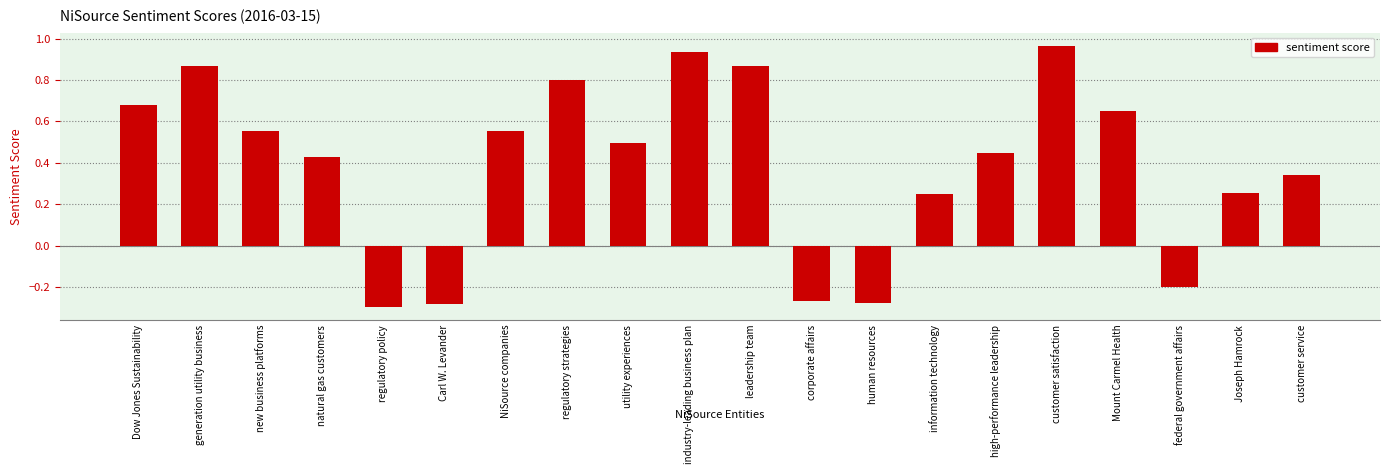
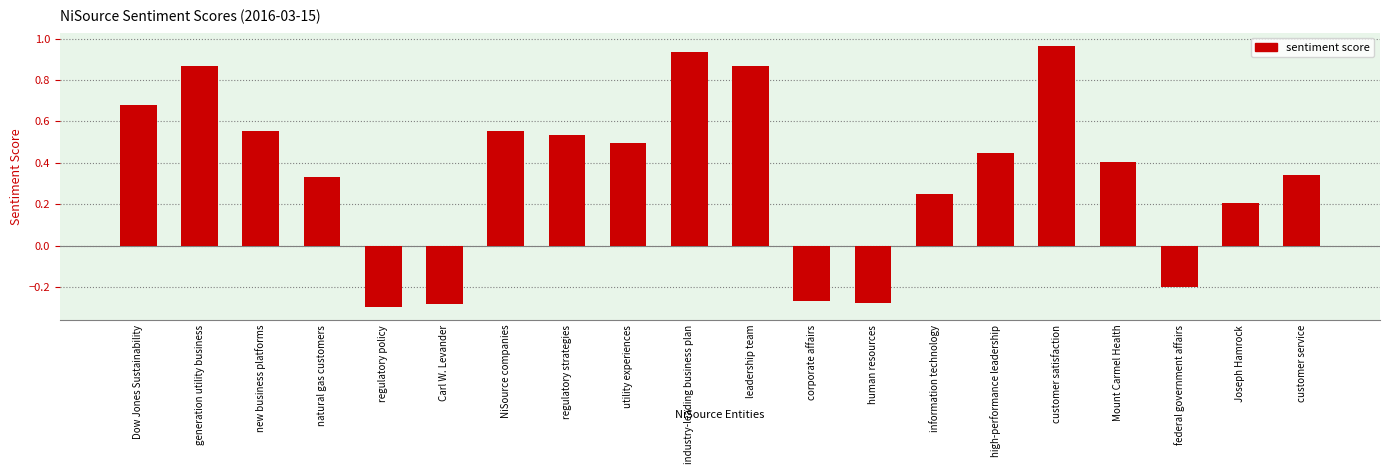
natural gas customers: 0.43 -> 0.33
regulatory strategies: 0.80 -> 0.53
Mount Carmel Health: 0.65 -> 0.40
Joseph Hamrock: 0.25 -> 0.20
